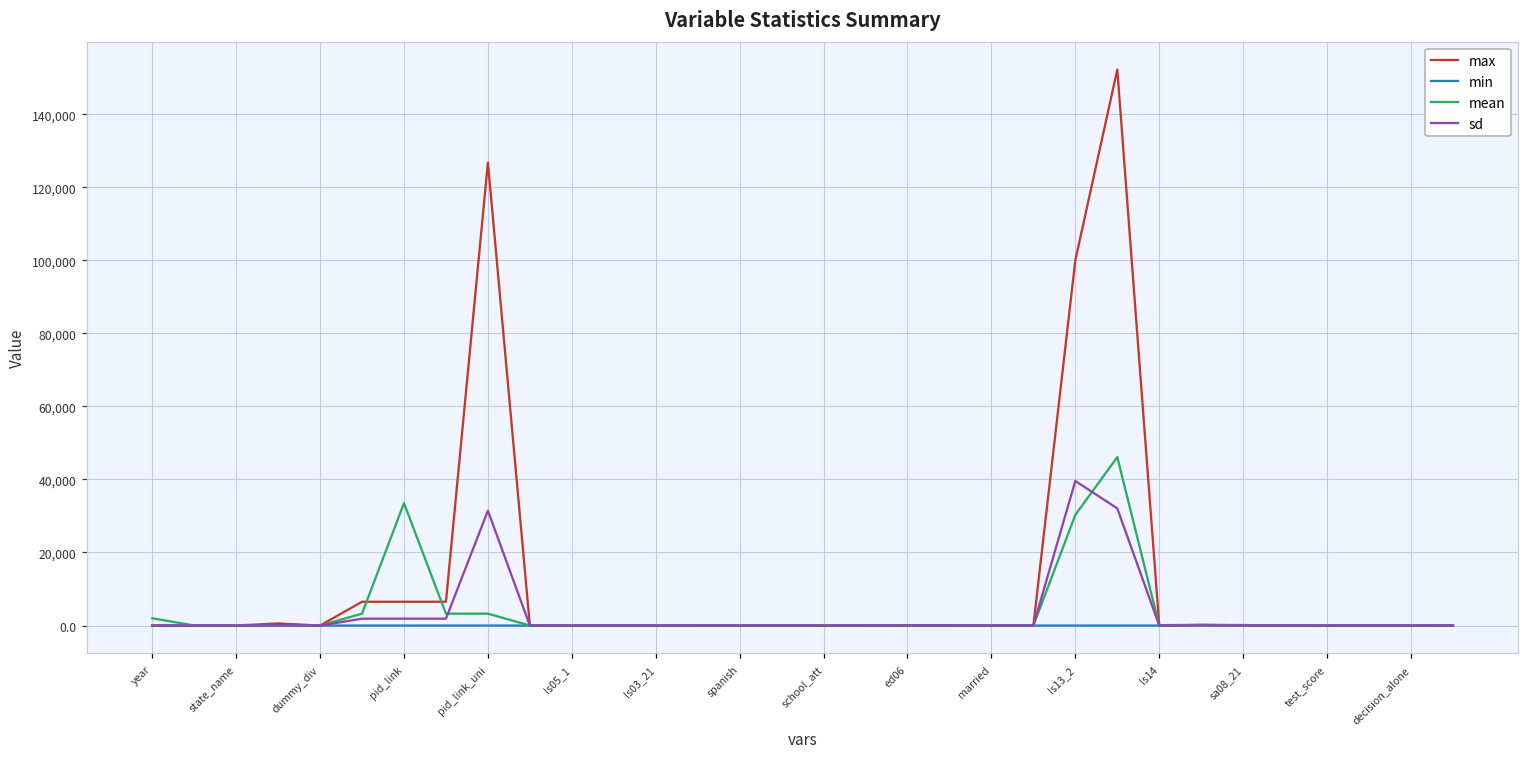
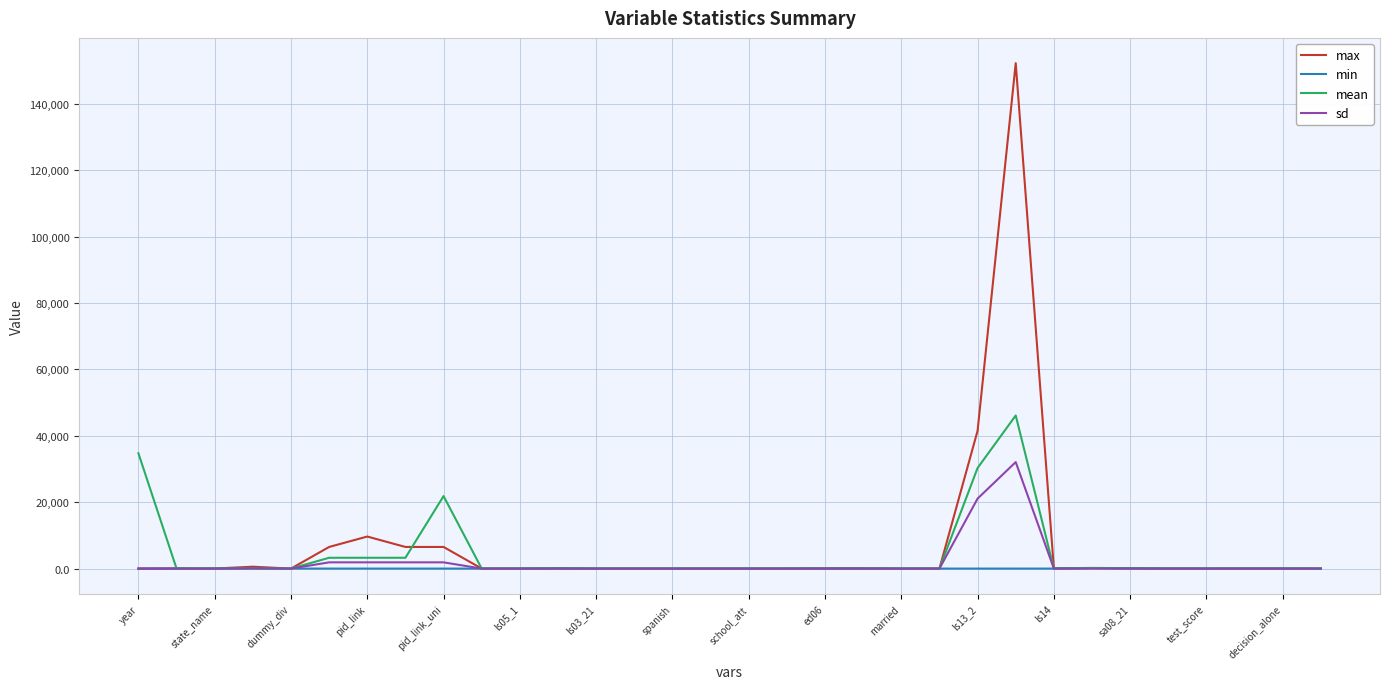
mean, year: 2,000 -> 35,000
max, pid_link: 7,000 -> 10,000
mean, pid_link: 34,000 -> 3,000
max, pid_link_uni: 127,000 -> 7,000
mean, pid_link_uni: 3,000 -> 22,000
sd, pid_link_uni: 31,000 -> 2,000
max, ls13_2: 100,000 -> 41,000
sd, ls13_2: 40,000 -> 21,000
